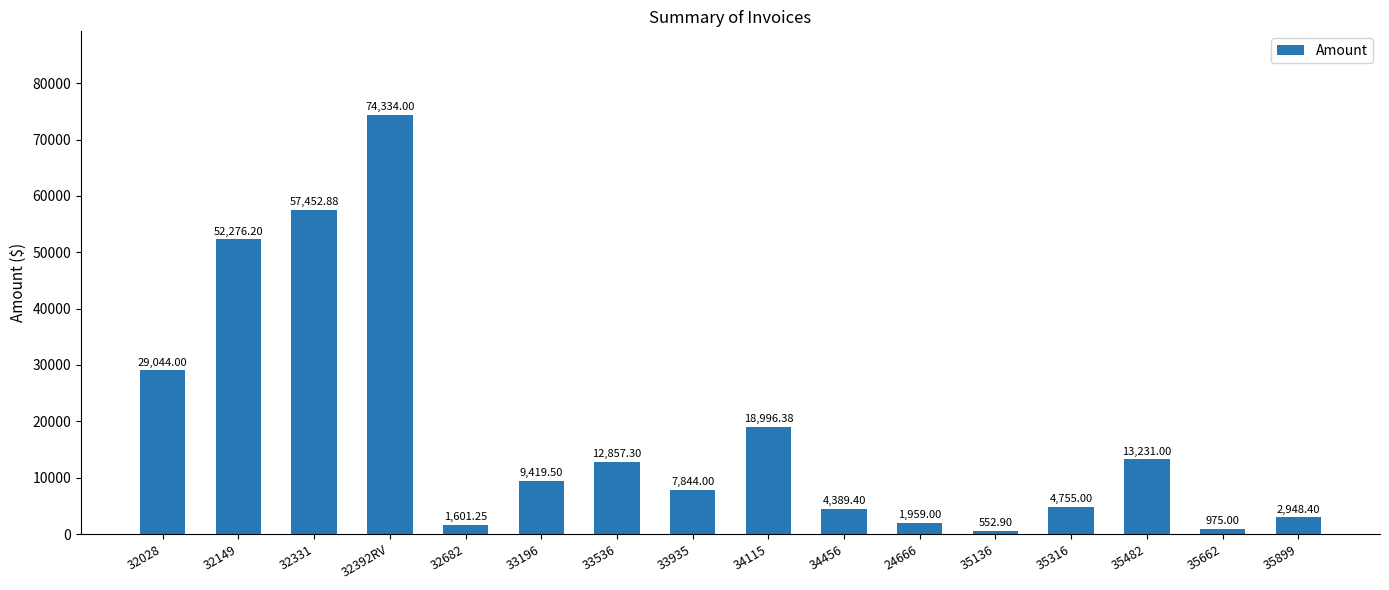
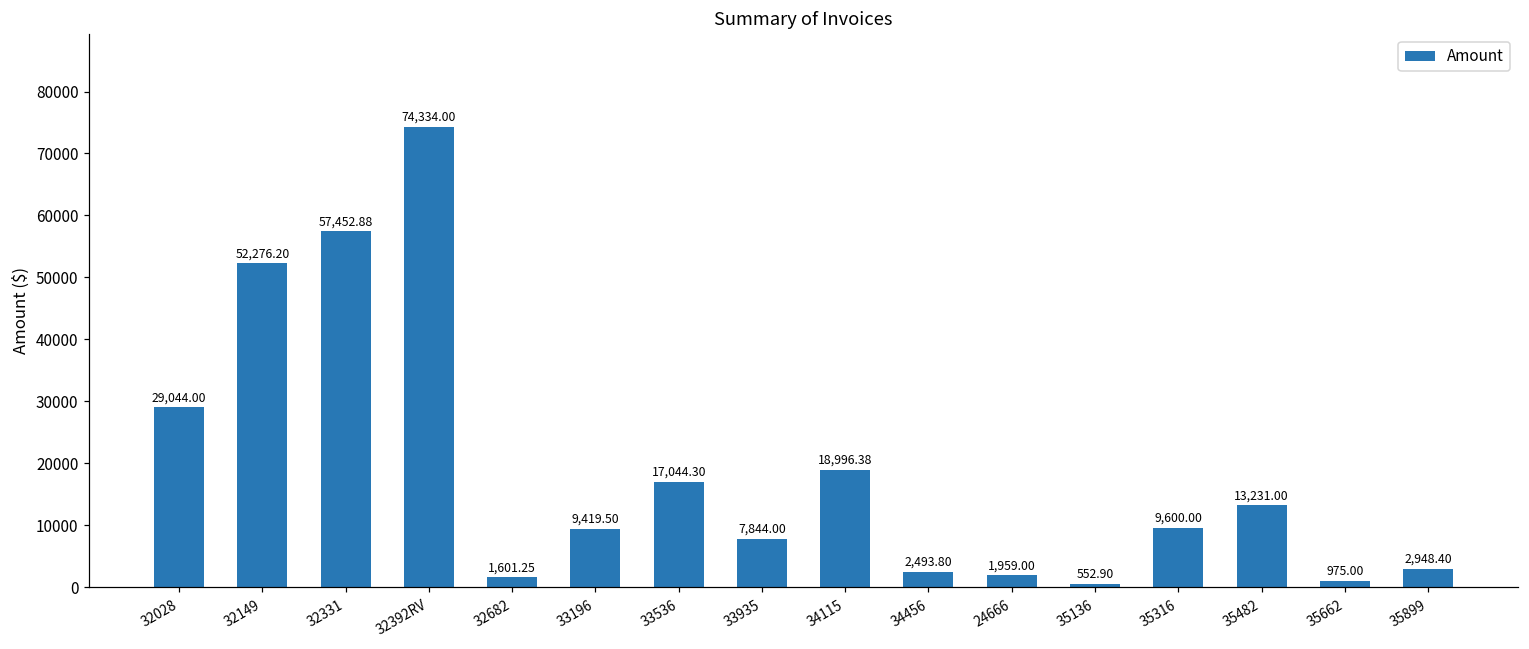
33536: 12,857.30 -> 17,044.30
34456: 4,389.40 -> 2,493.80
35316: 4,755.00 -> 9,600.00
